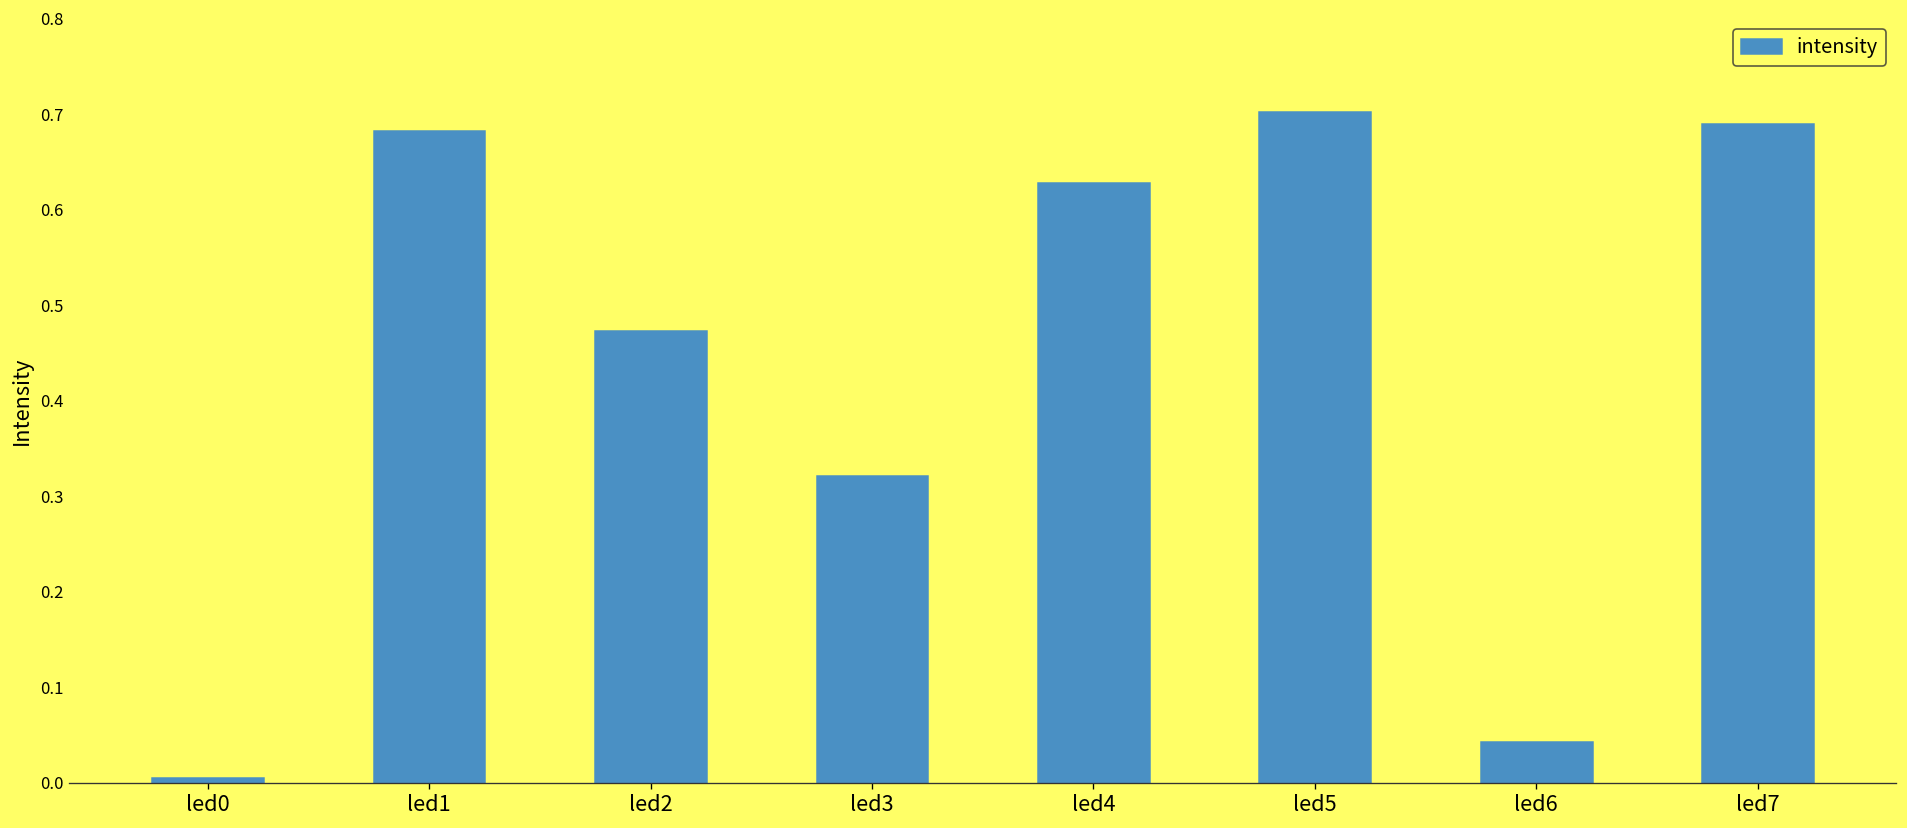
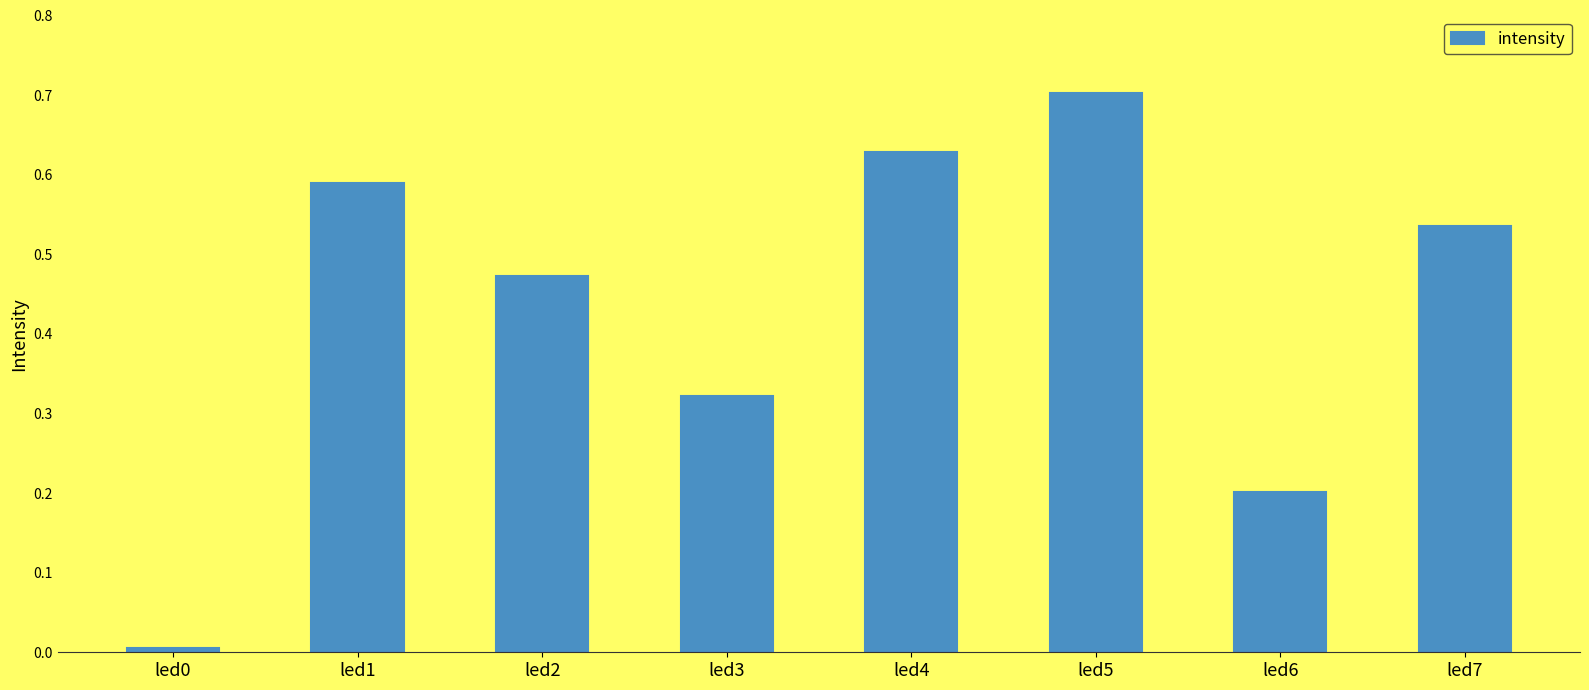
led1: 0.68 -> 0.59
led6: 0.04 -> 0.20
led7: 0.69 -> 0.54
